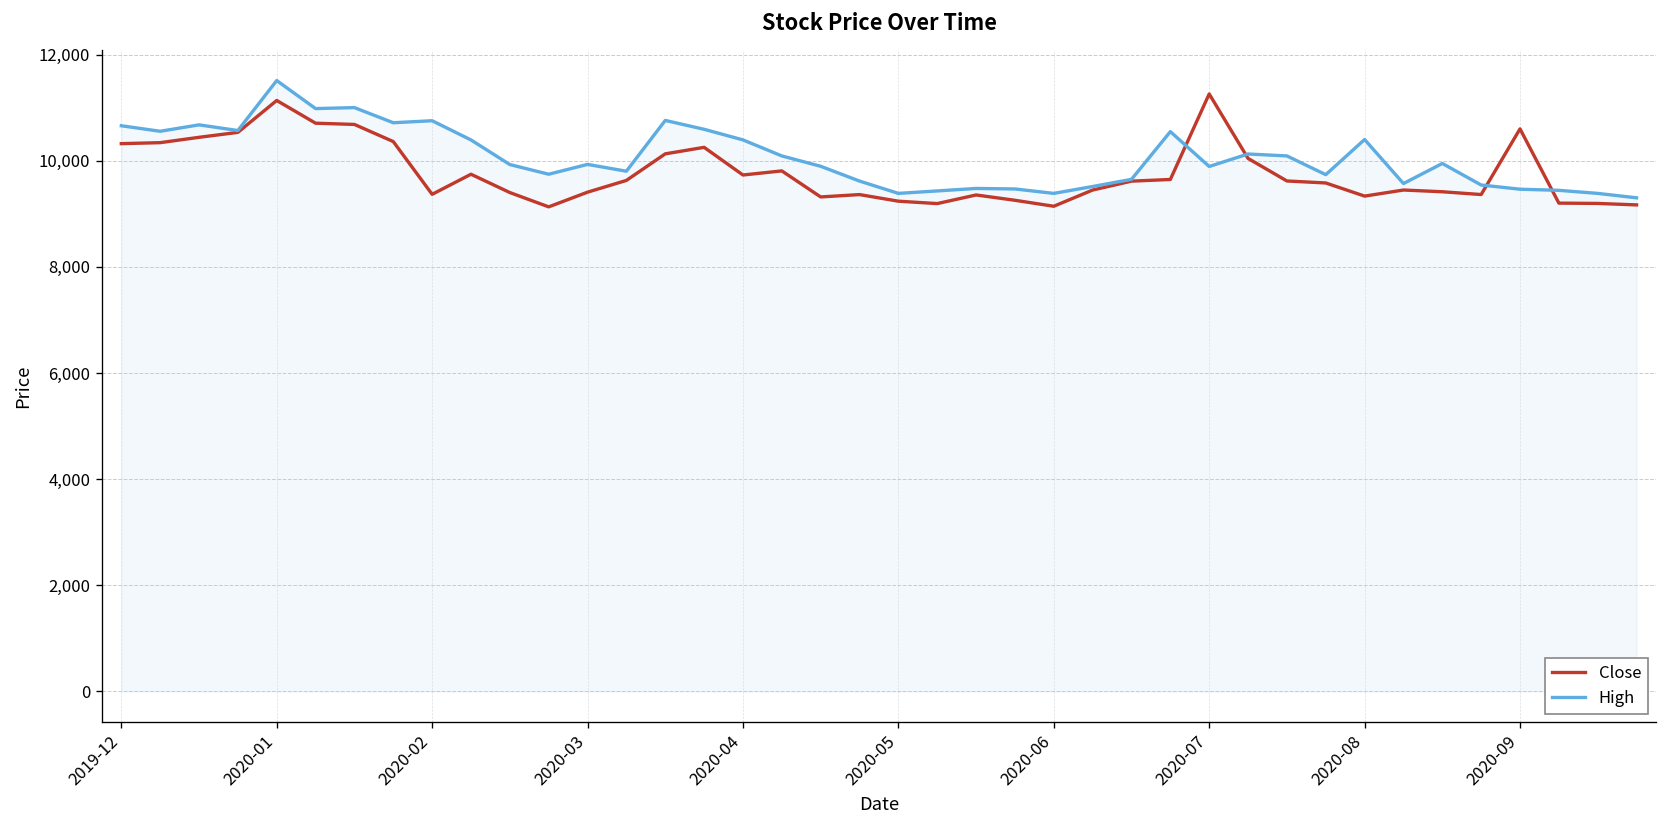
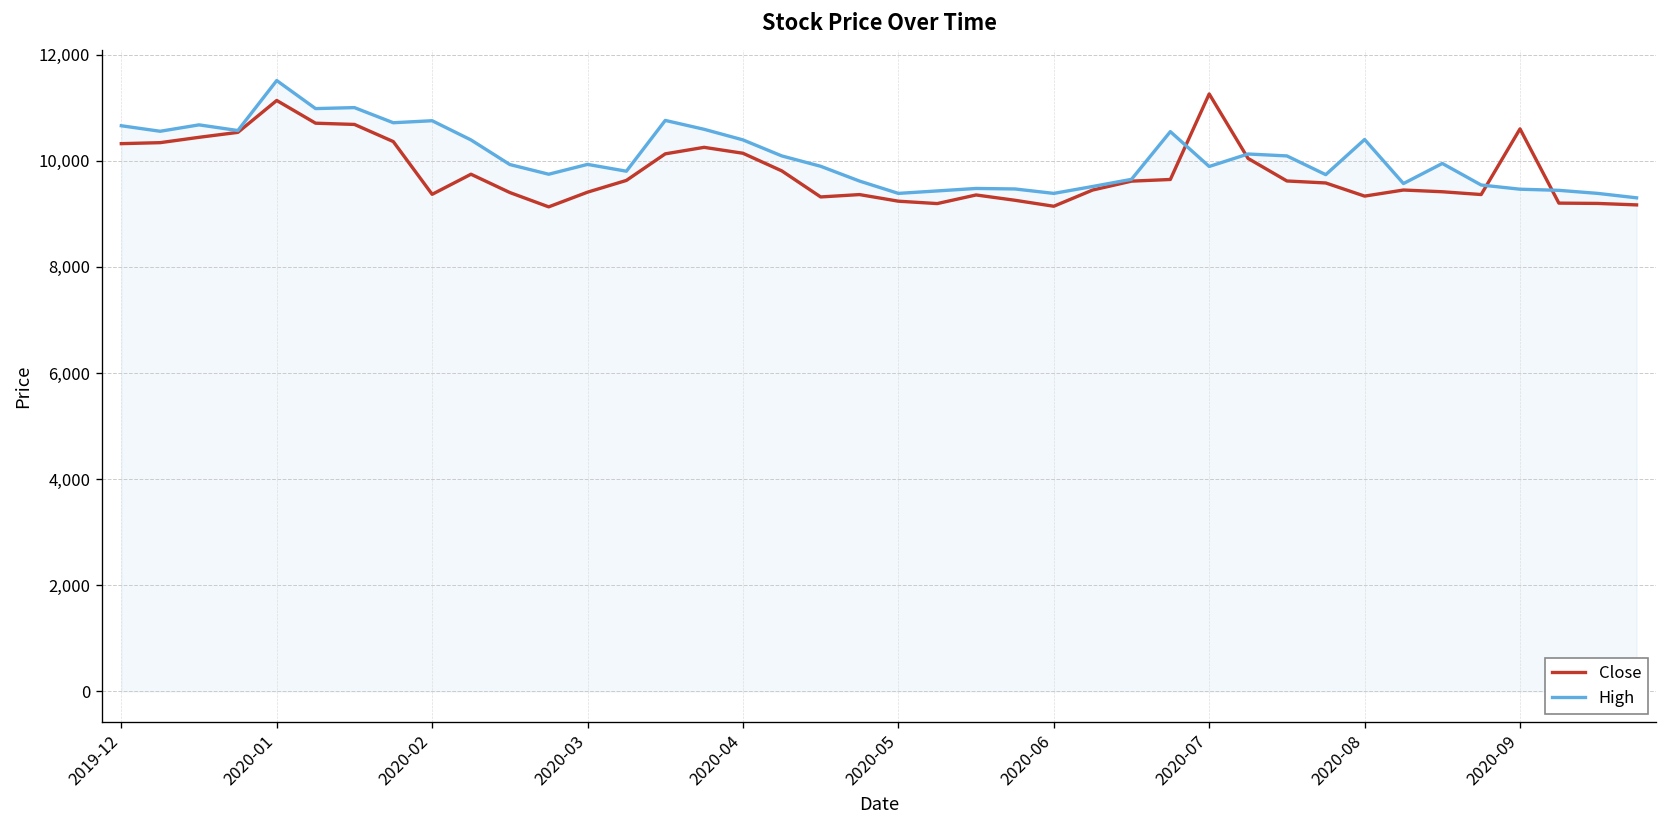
Close, 2020-04: 9,700 -> 10,100
